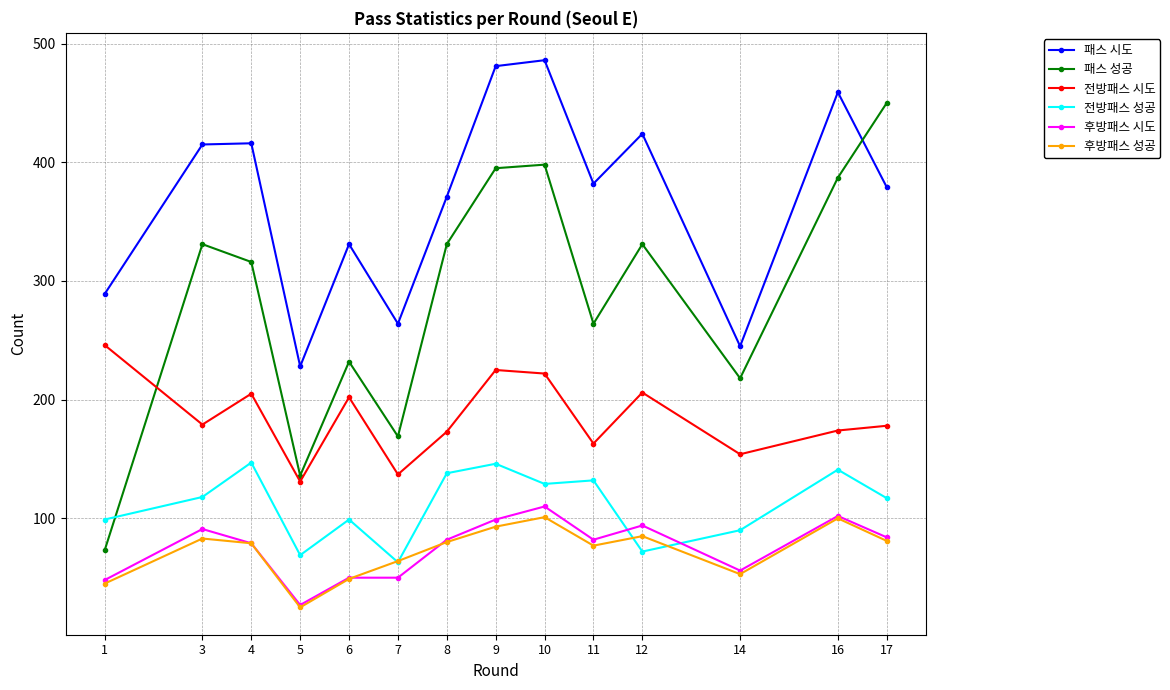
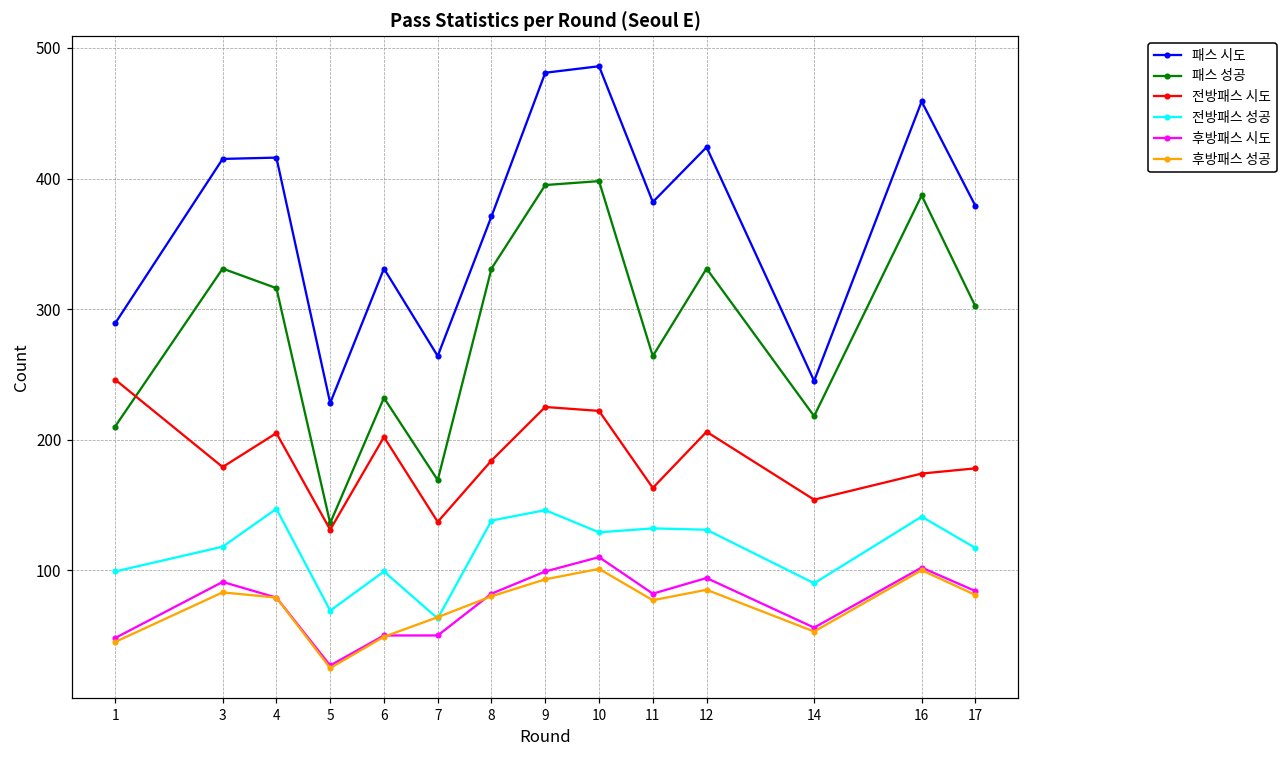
패스 성공, 1: 73 -> 210
전방패스 시도, 8: 173 -> 184
전방패스 성공, 12: 72 -> 131
패스 성공, 17: 450 -> 302
